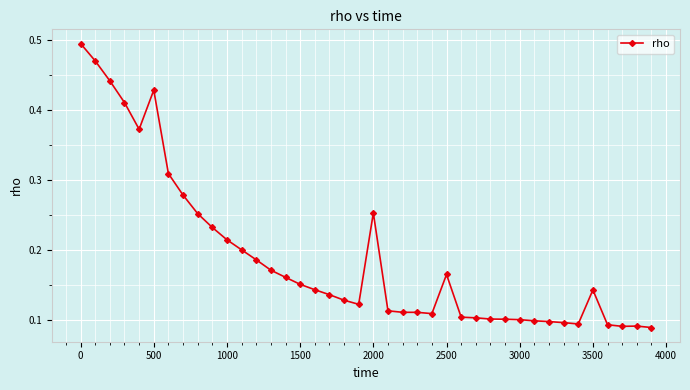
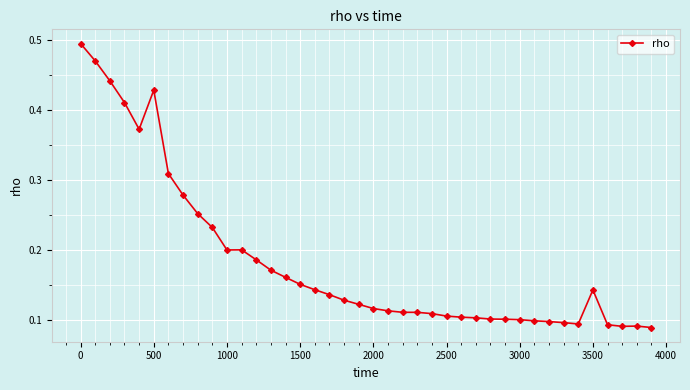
1000: 0.21 -> 0.20
2000: 0.25 -> 0.12
2500: 0.17 -> 0.11
